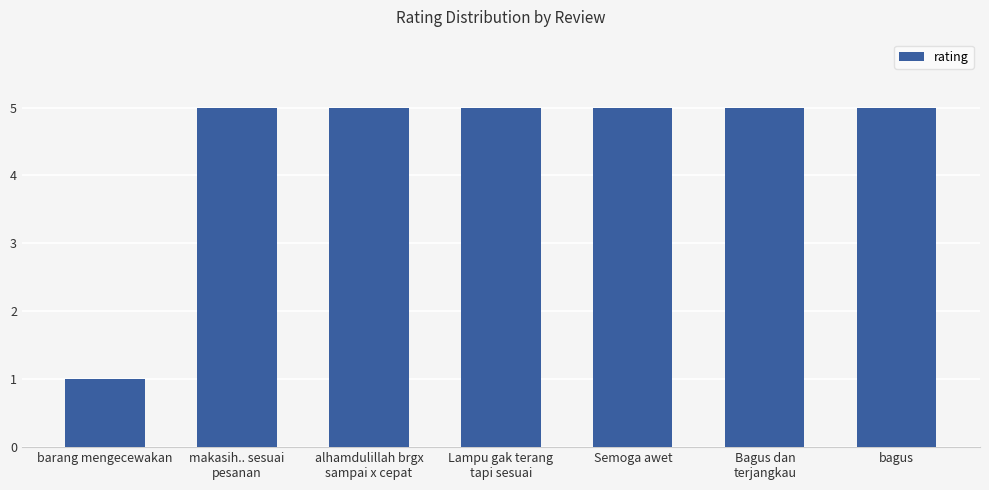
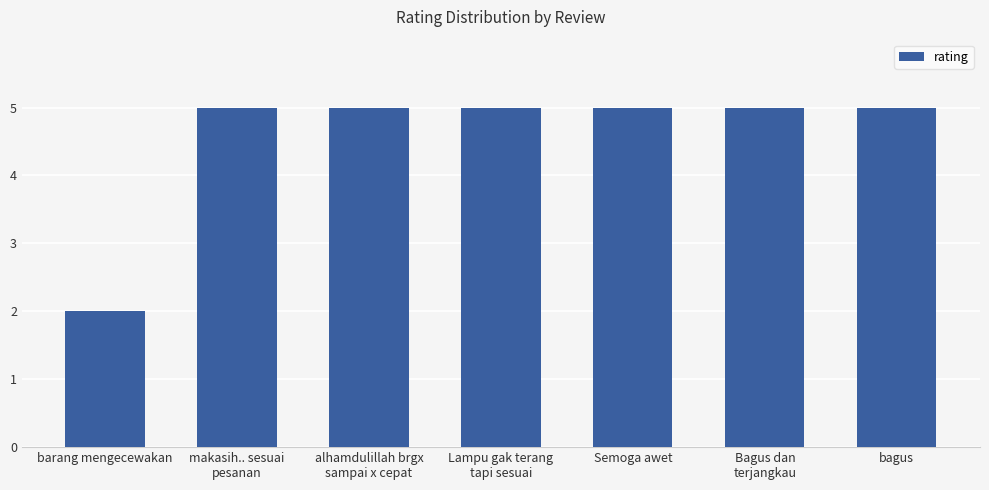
barang mengecewakan: 1 -> 2
